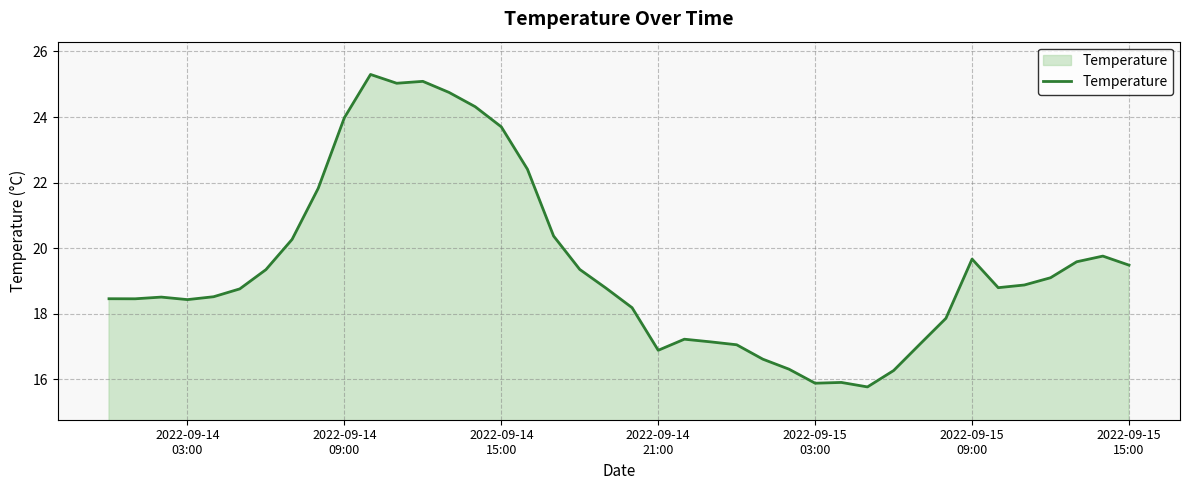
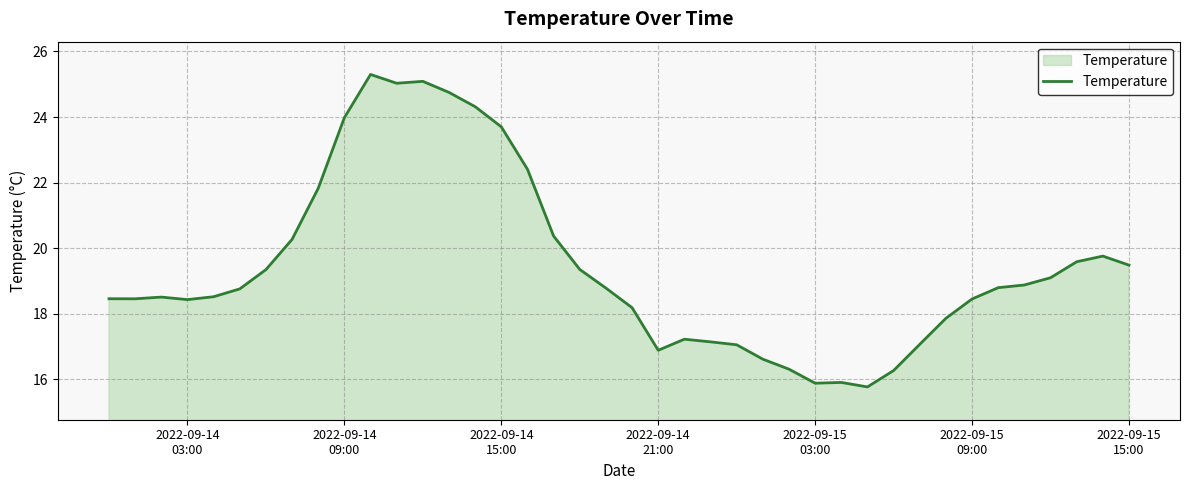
2022-09-15 09:00: 19.7 -> 18.5
